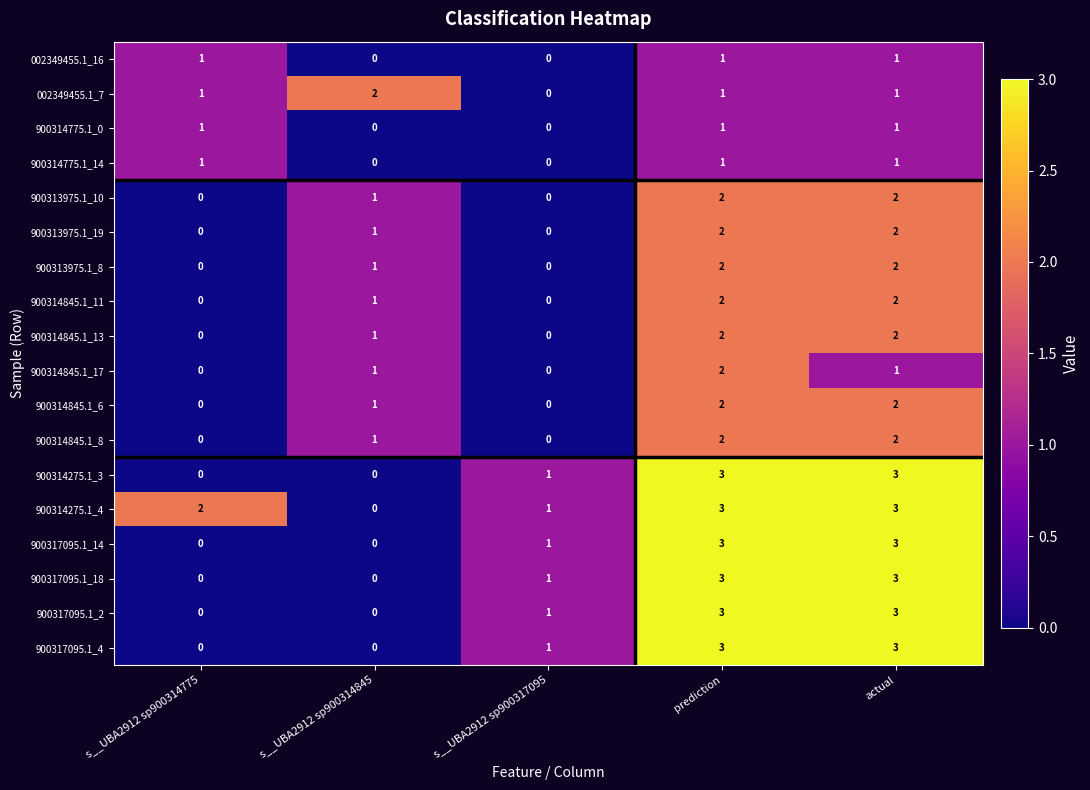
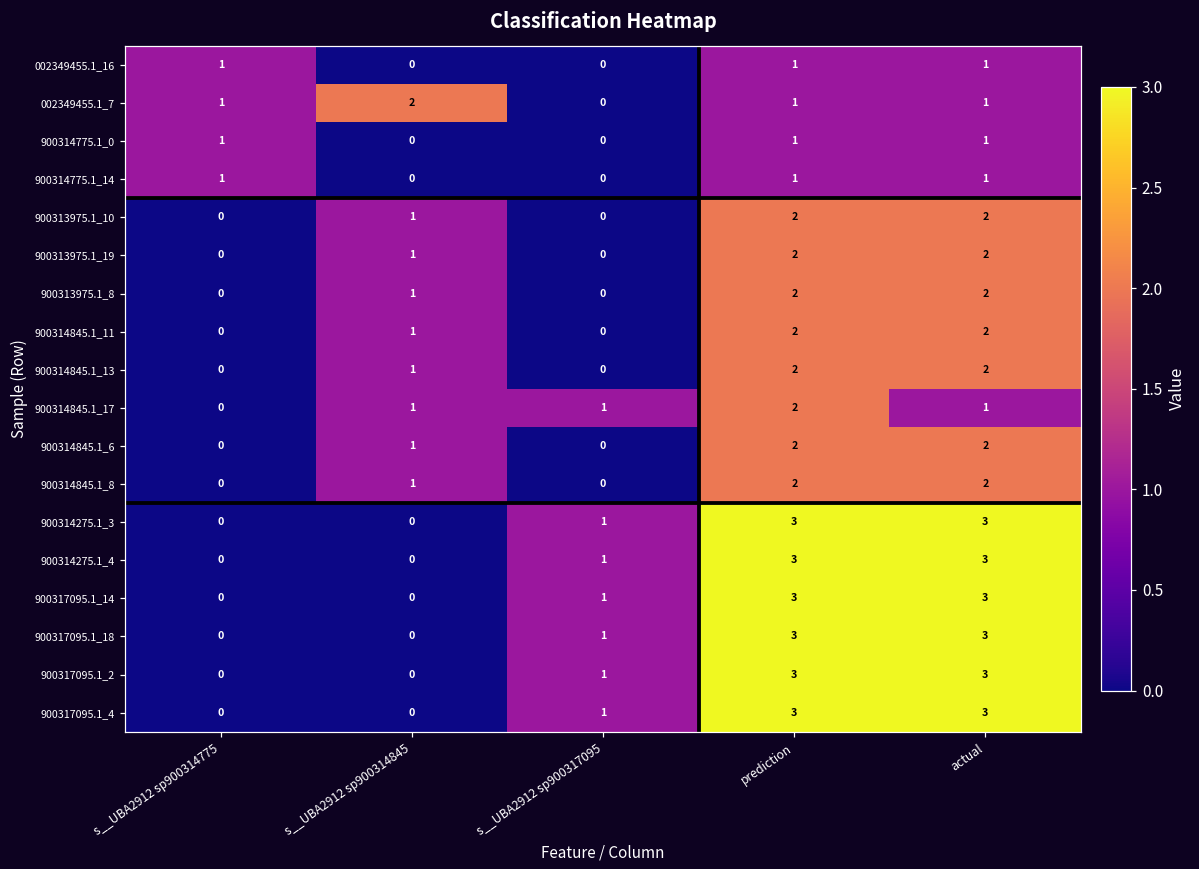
900314845.1_17, s__UBA2912 sp900317095: 0 -> 1
900314275.1_4, s__UBA2912 sp900314775: 2 -> 0
